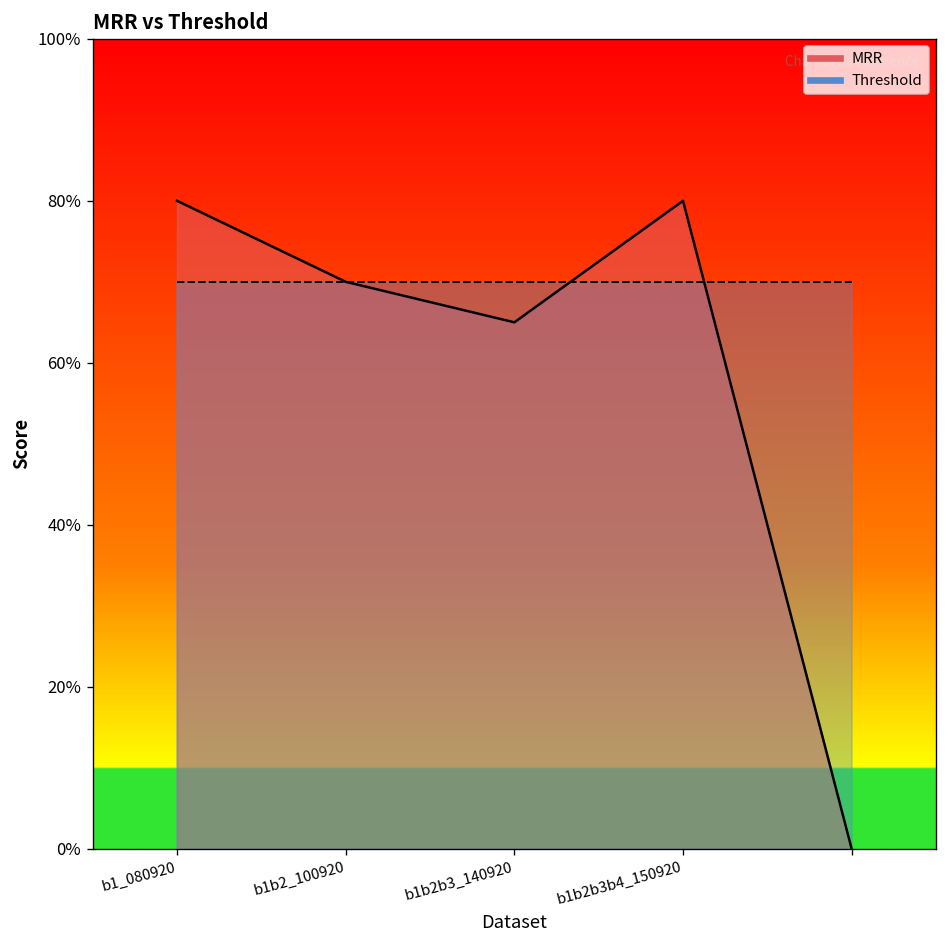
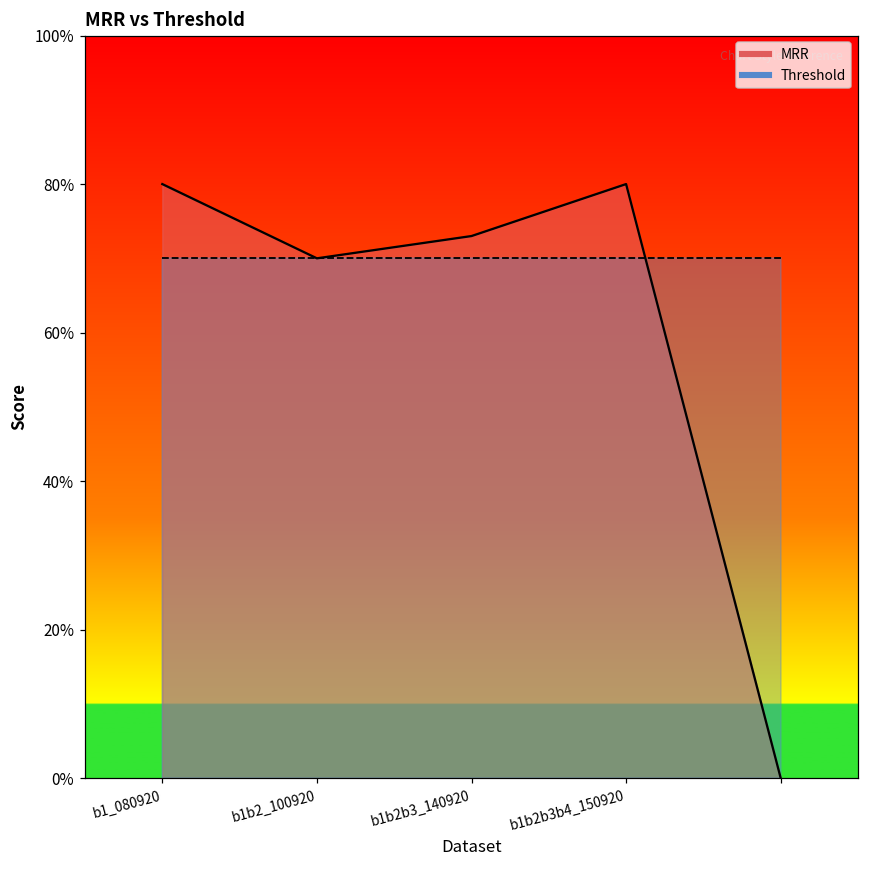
MRR, b1b2b3_140920: 65% -> 73%
